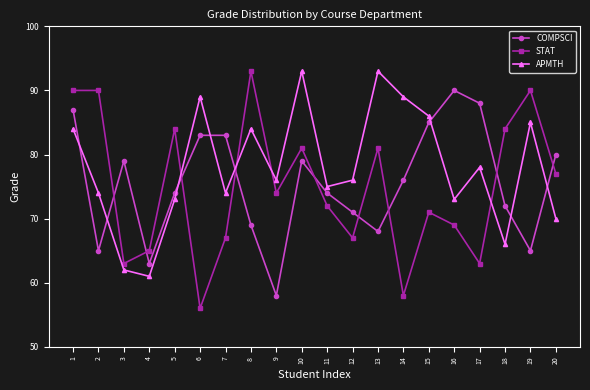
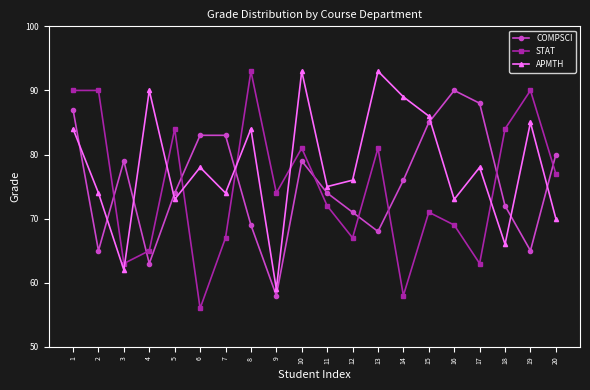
APMTH, 4: 61 -> 90
APMTH, 6: 89 -> 78
APMTH, 9: 76 -> 59
